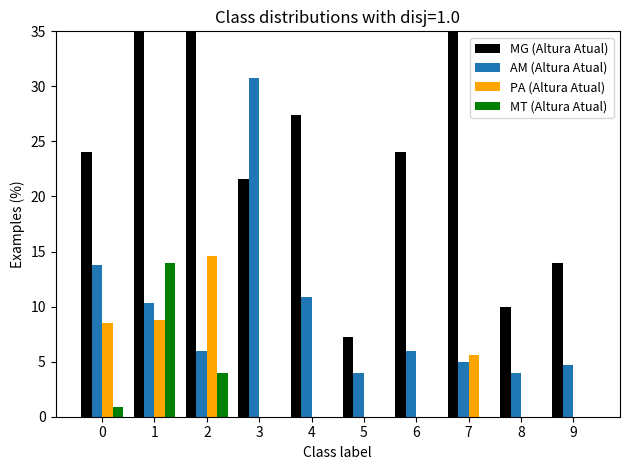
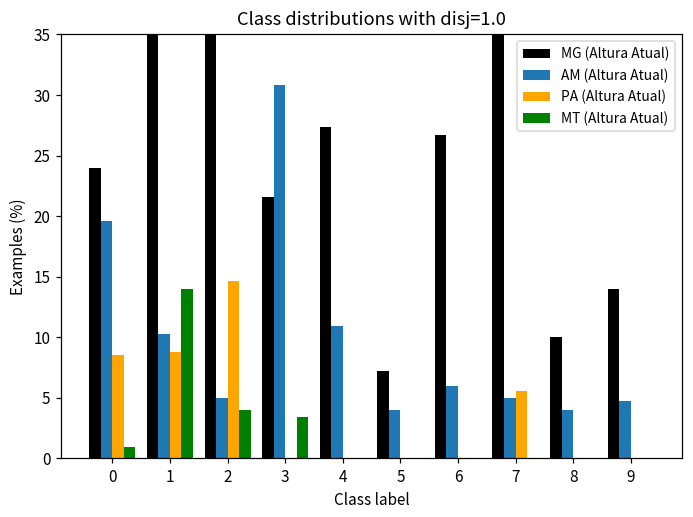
AM (Altura Atual), 0: 13.8 -> 19.6
AM (Altura Atual), 2: 6 -> 5
MT (Altura Atual), 3: 0.0 -> 3.4
MG (Altura Atual), 6: 24.0 -> 26.7
